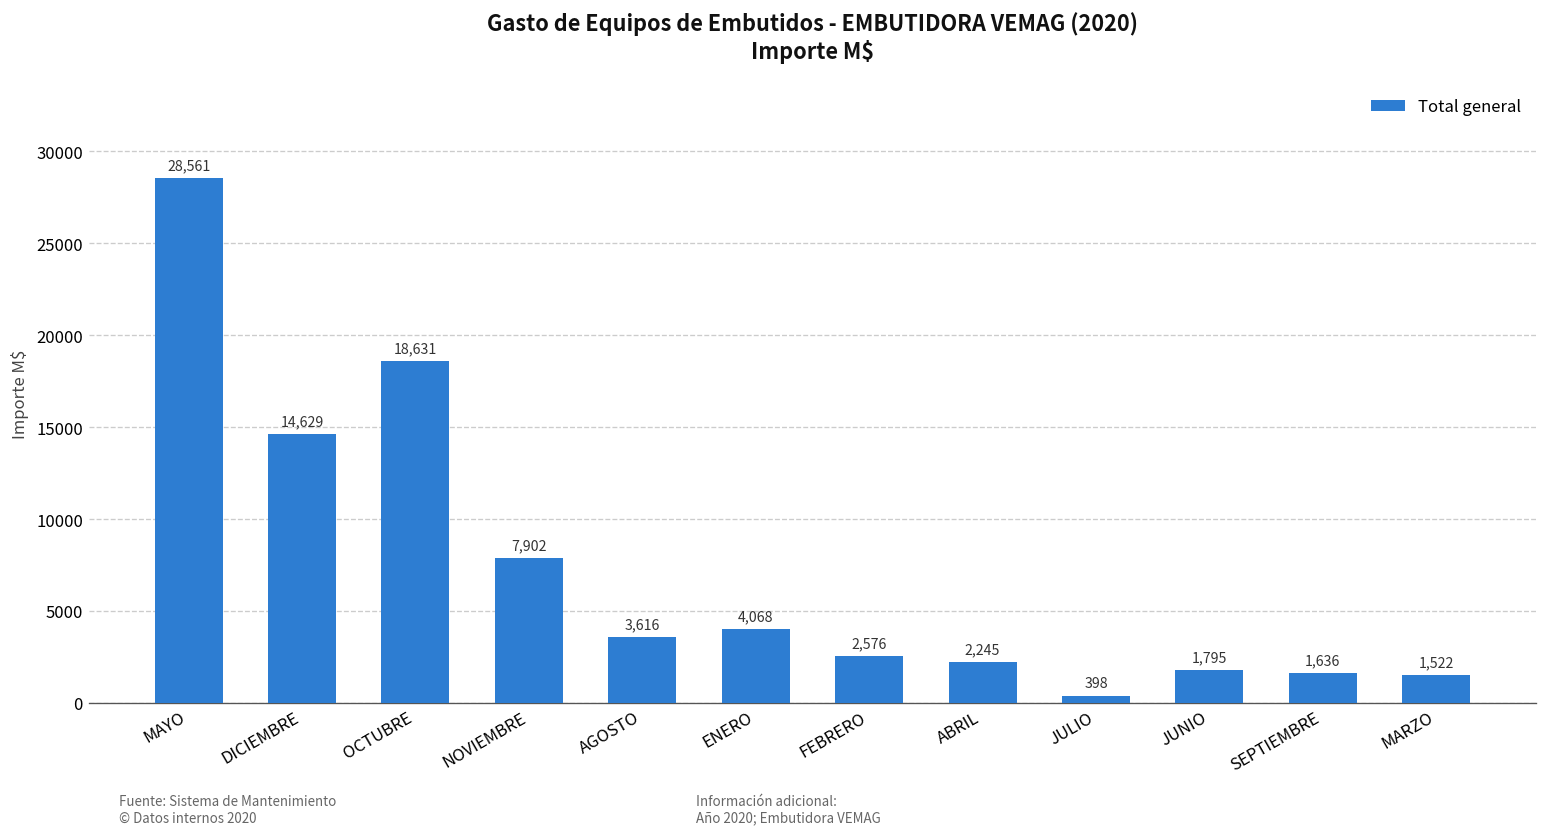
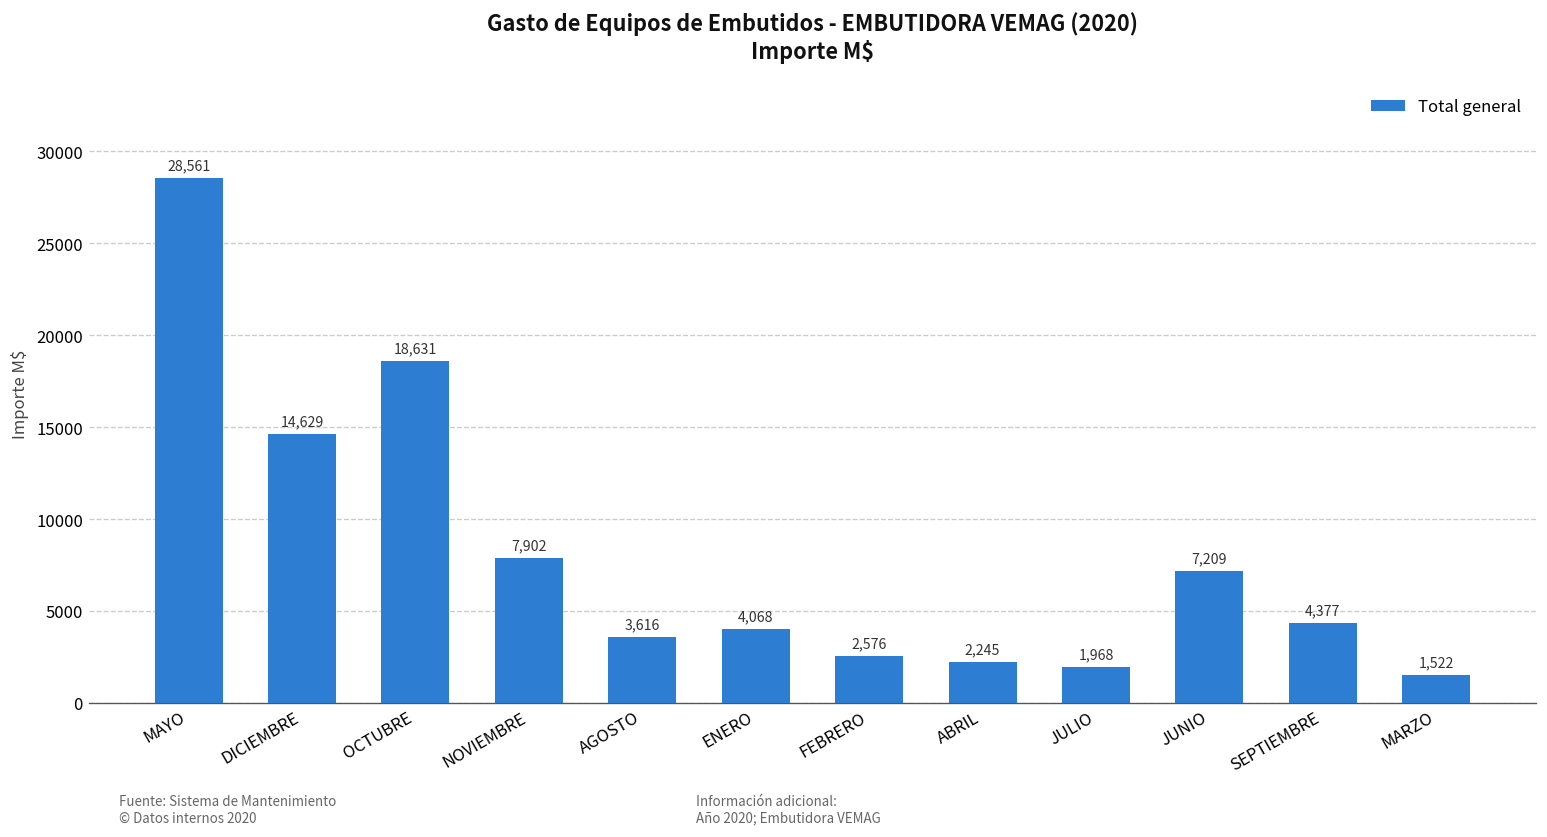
JULIO: 398 -> 1,968
JUNIO: 1,795 -> 7,209
SEPTIEMBRE: 1,636 -> 4,377
